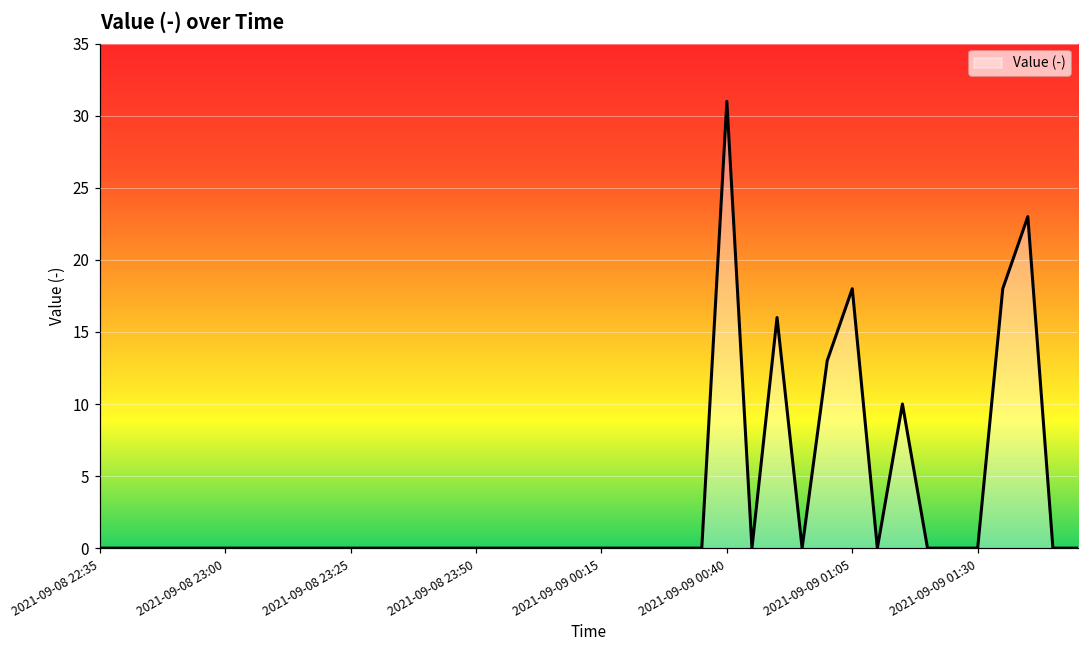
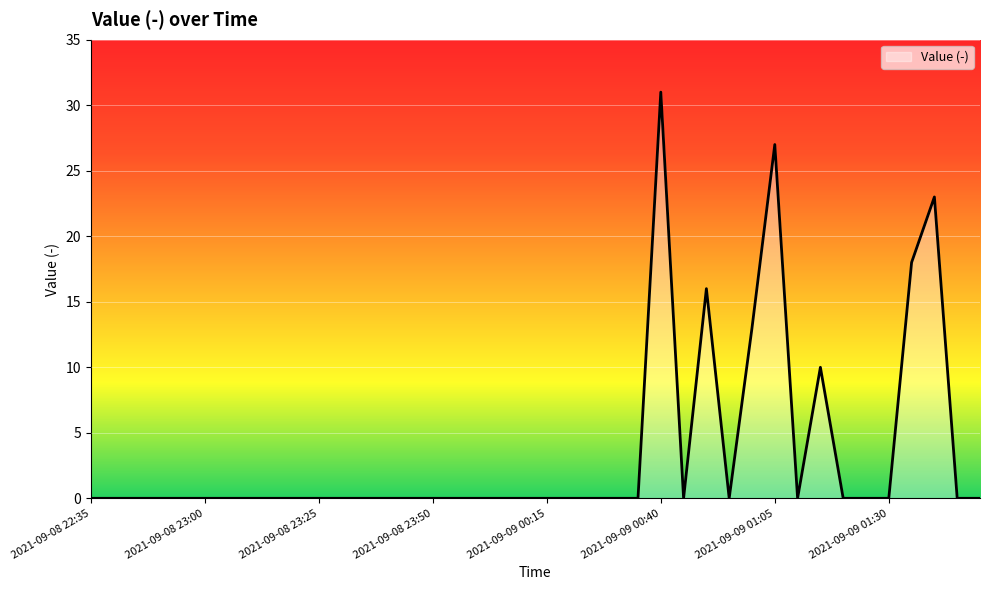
2021-09-09 01:05: 18 -> 27
